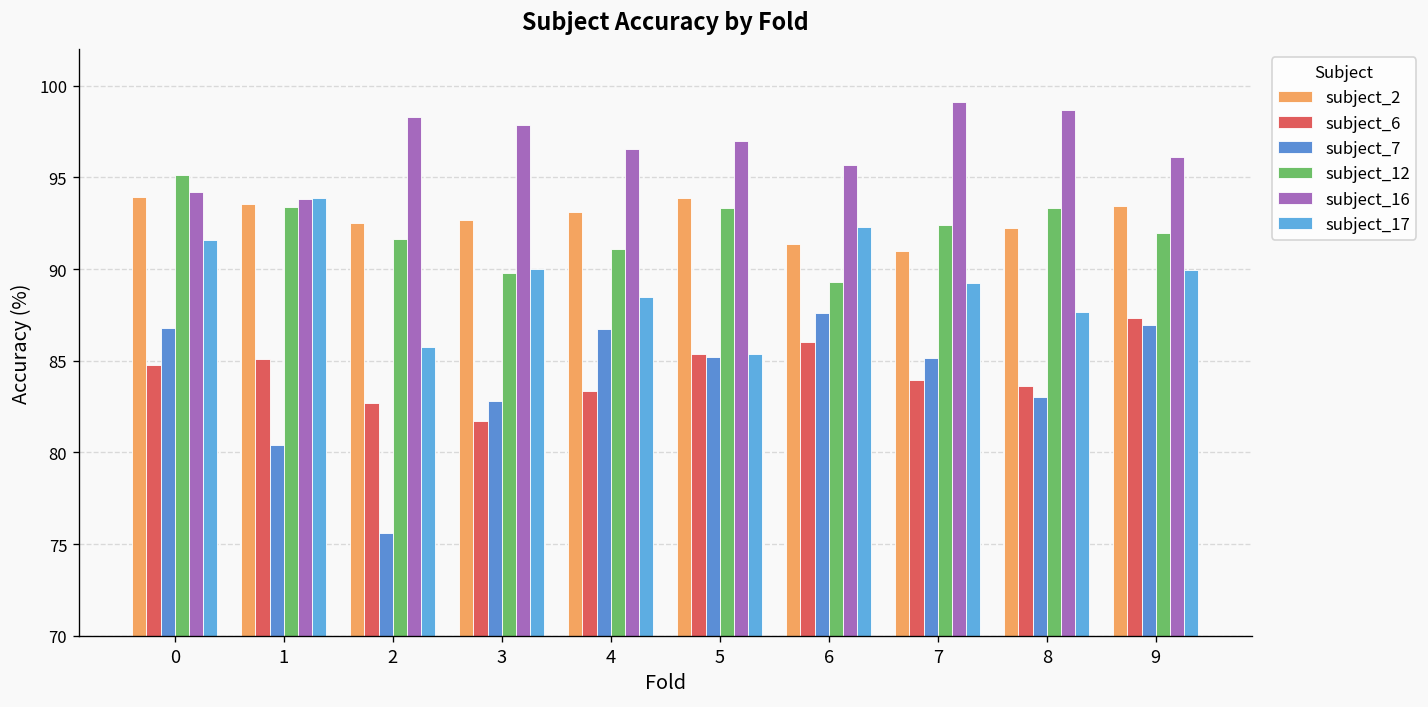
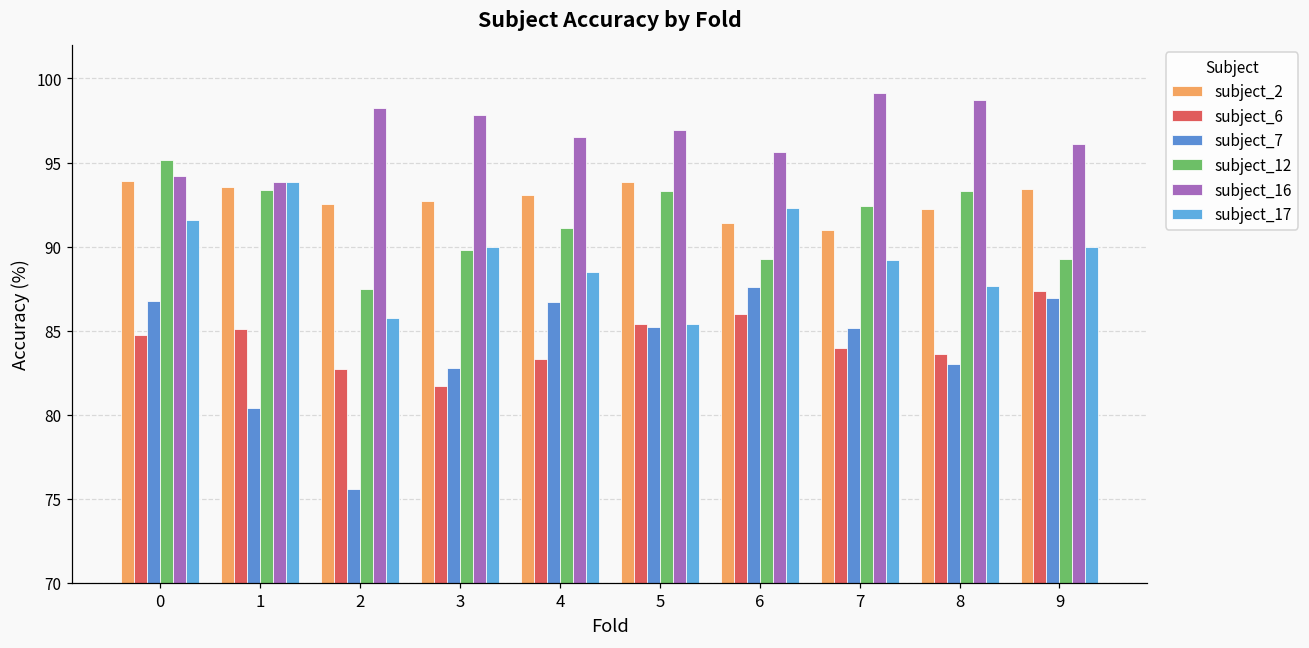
subject_12, 2: 91.6 -> 87.5
subject_12, 9: 92.0 -> 89.3
